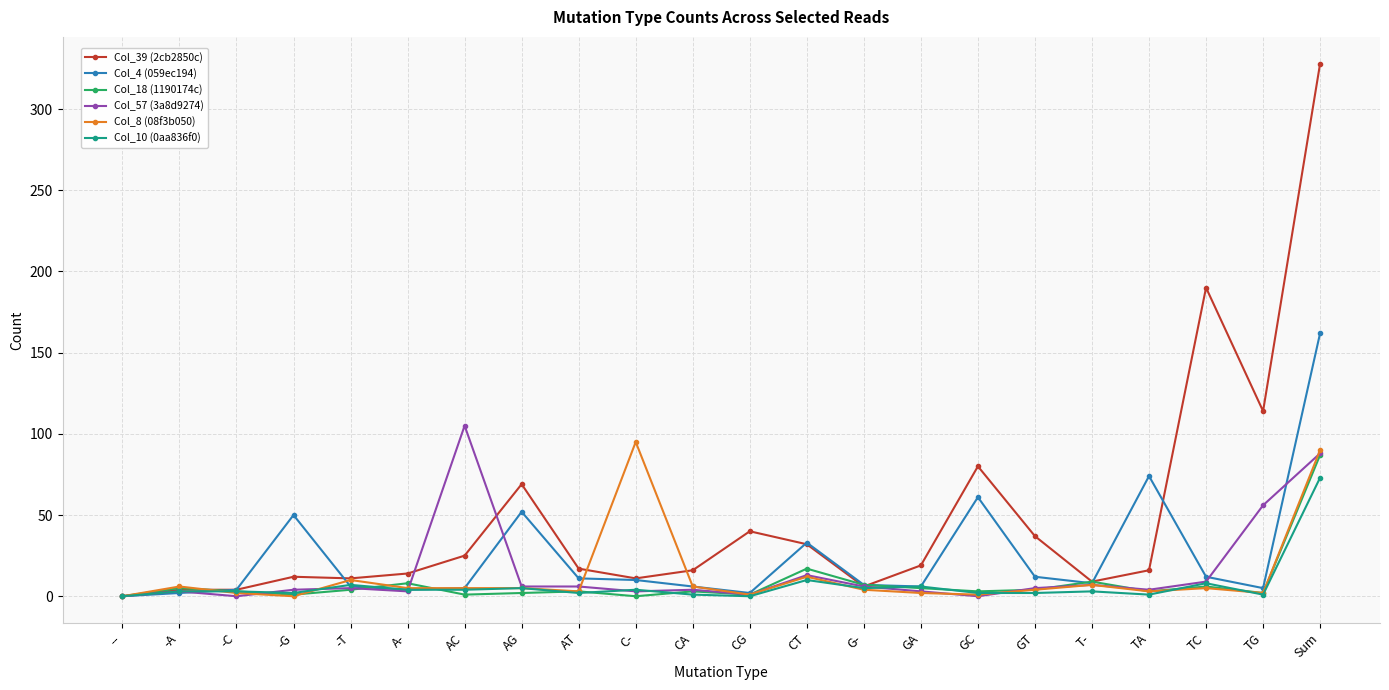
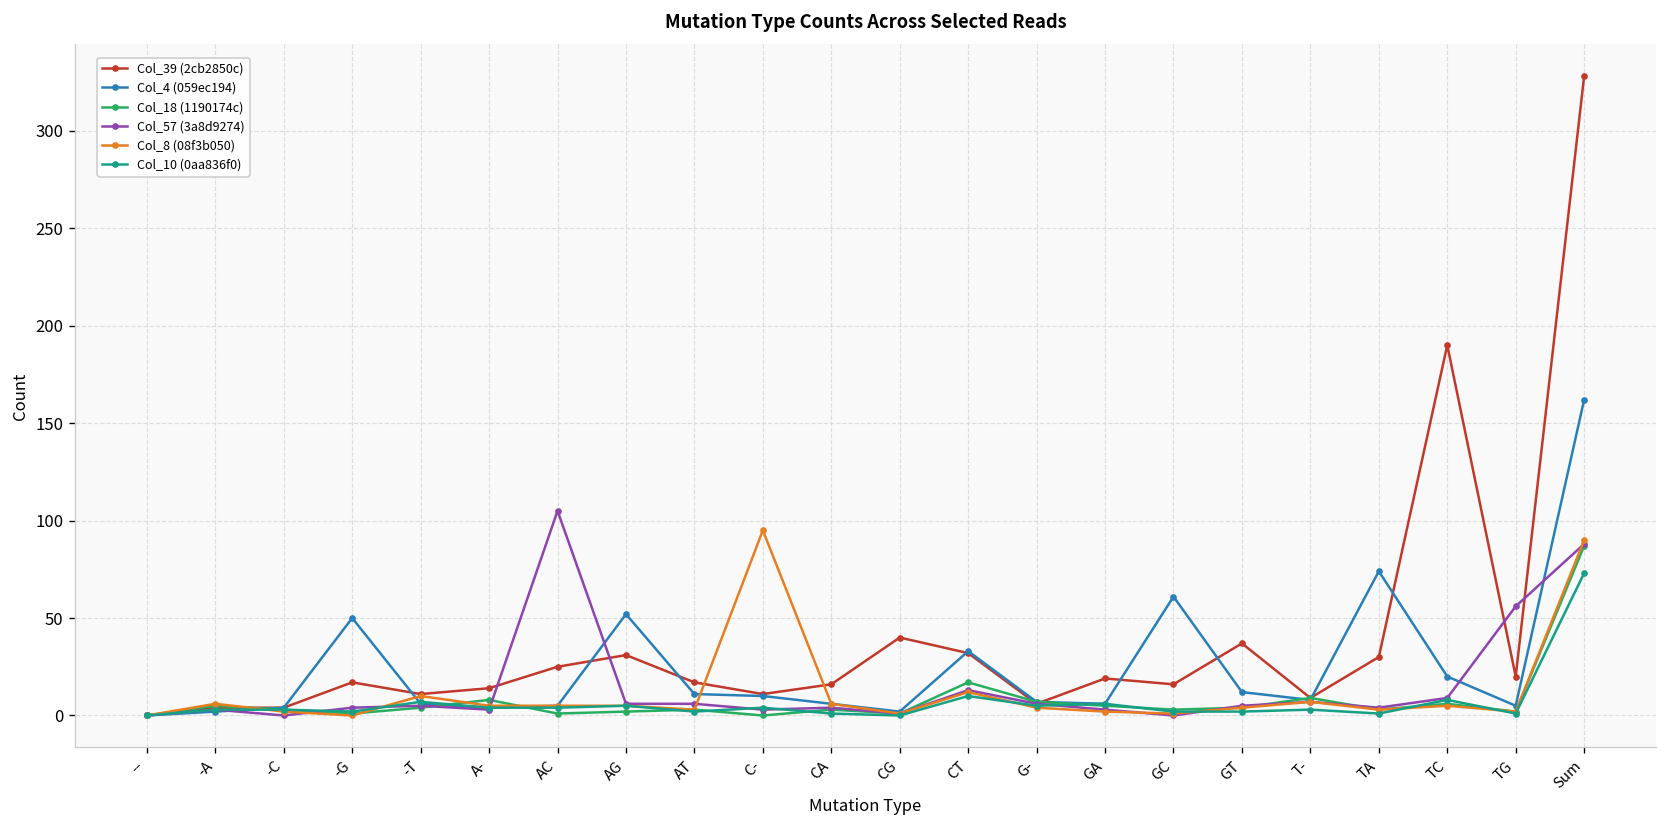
Col_39 (2cb2850c), -G: 12 -> 17
Col_39 (2cb2850c), AG: 69 -> 31
Col_39 (2cb2850c), GC: 80 -> 16
Col_39 (2cb2850c), TA: 16 -> 30
Col_4 (059ec194), TC: 12 -> 20
Col_39 (2cb2850c), TG: 114 -> 20
